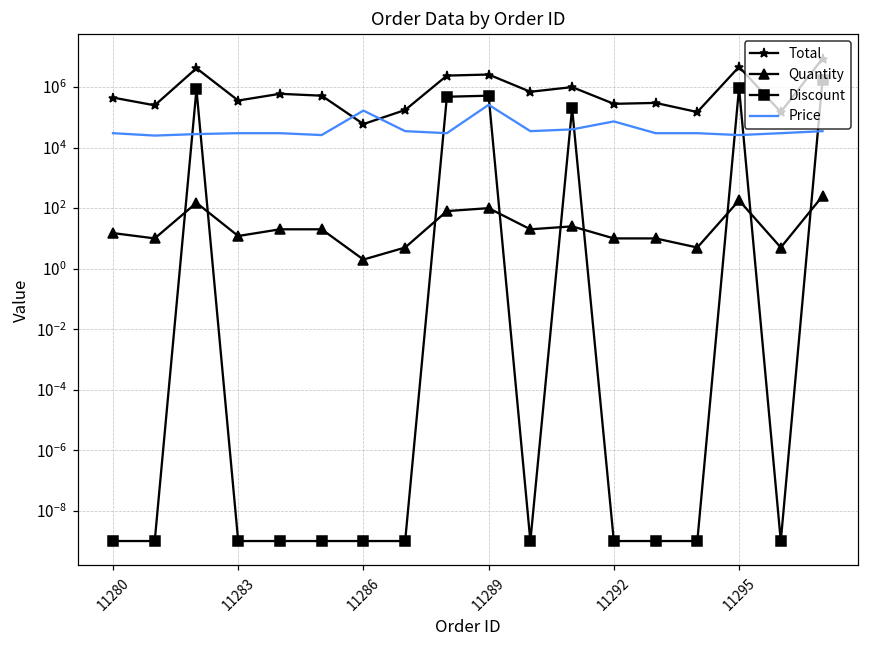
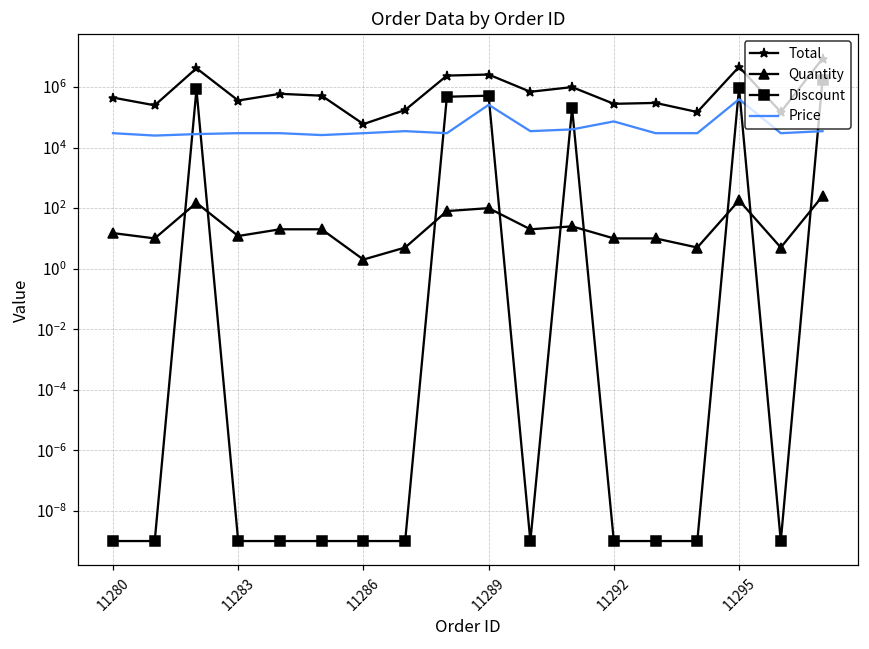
Price, 11286: 200000 -> 30000
Price, 11295: 30000 -> 400000
